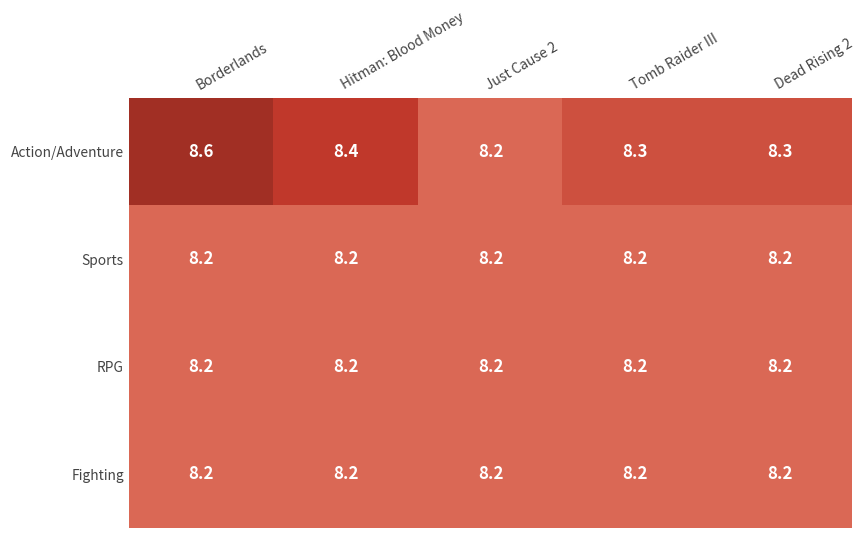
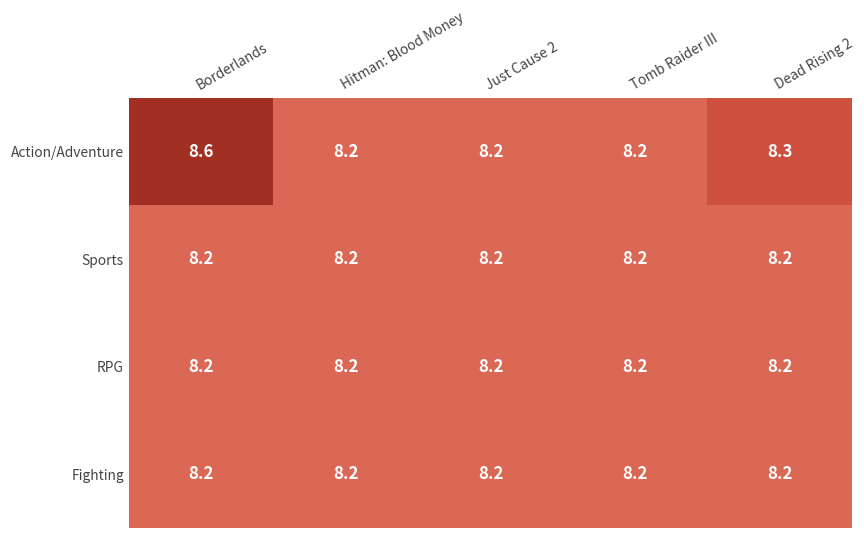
Action/Adventure, Hitman: Blood Money: 8.4 -> 8.2
Action/Adventure, Tomb Raider III: 8.3 -> 8.2
